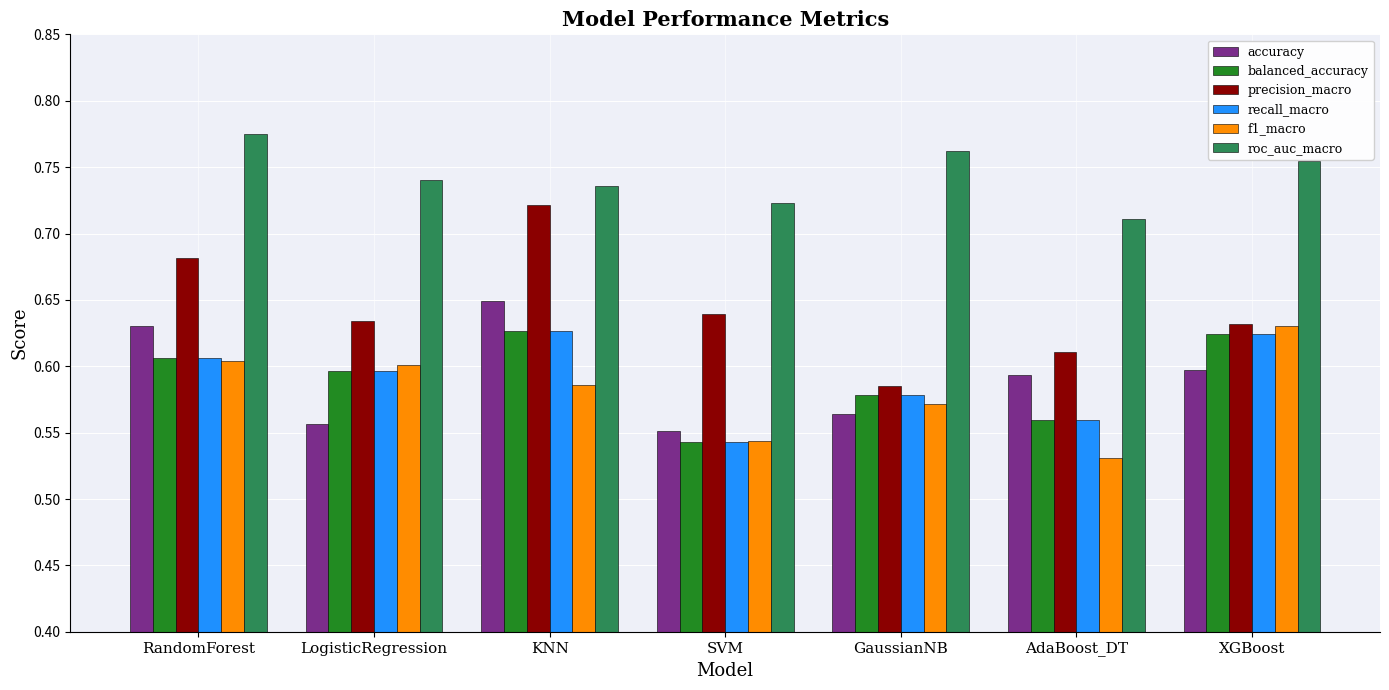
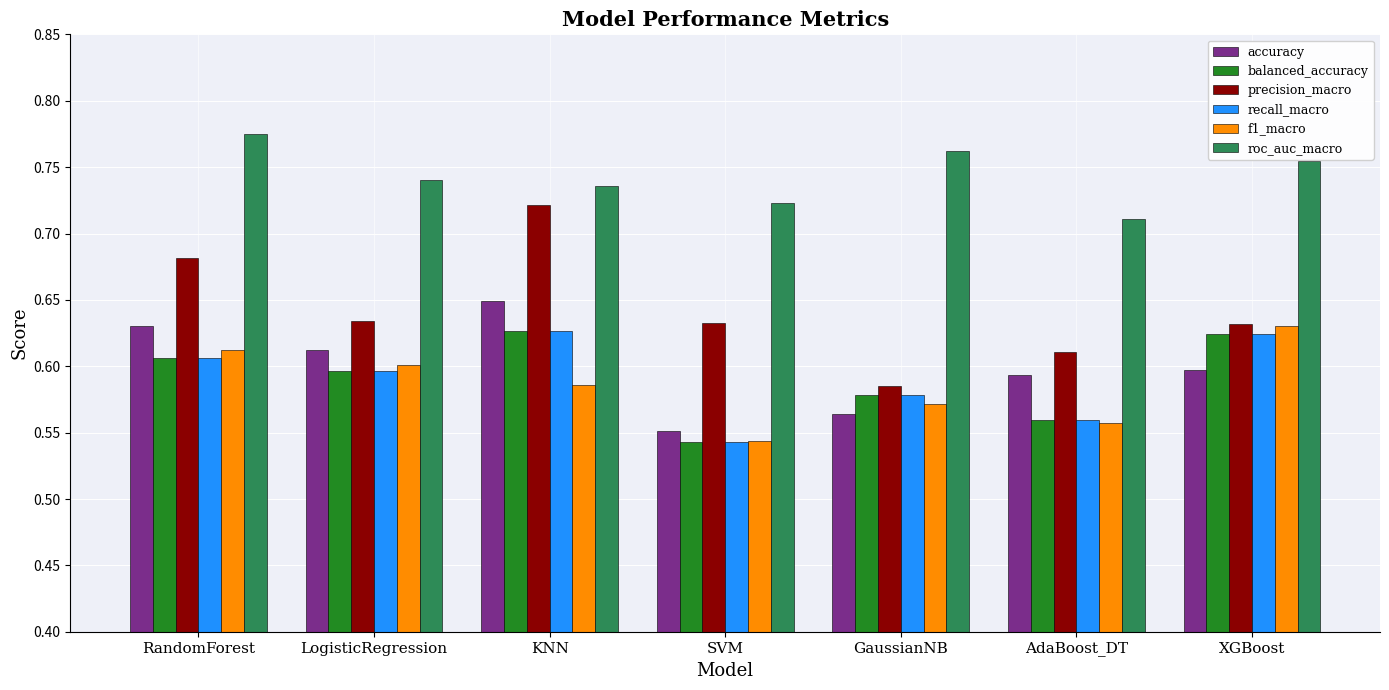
f1_macro, RandomForest: 0.604 -> 0.612
accuracy, LogisticRegression: 0.556 -> 0.613
precision_macro, SVM: 0.640 -> 0.633
f1_macro, AdaBoost_DT: 0.531 -> 0.558
